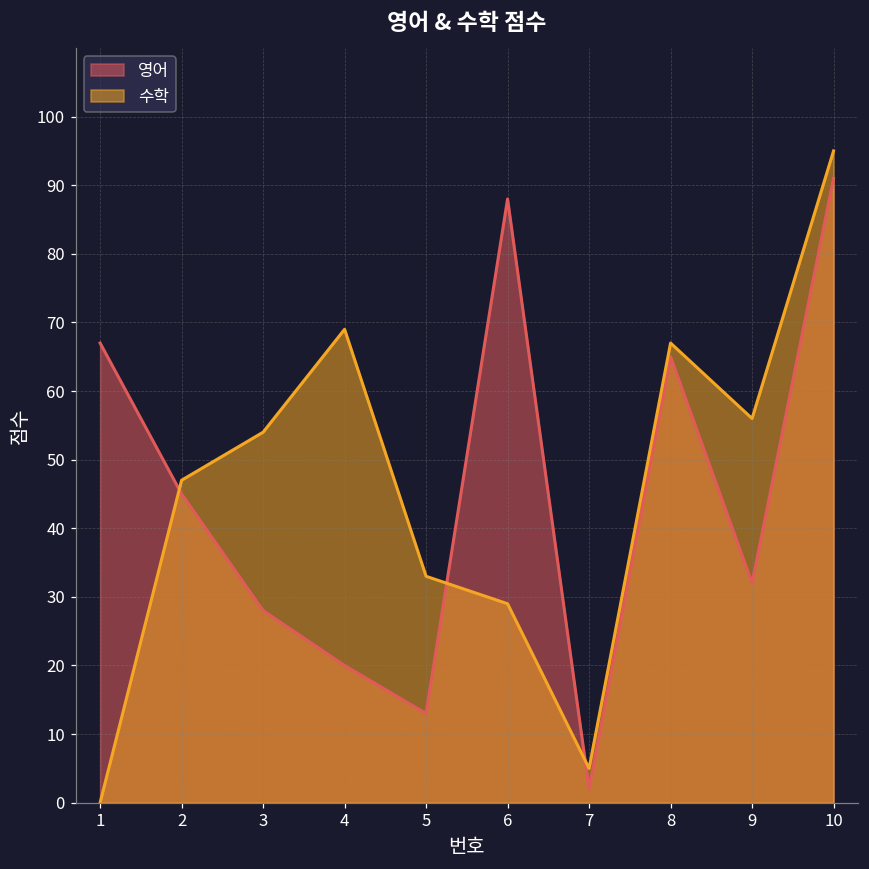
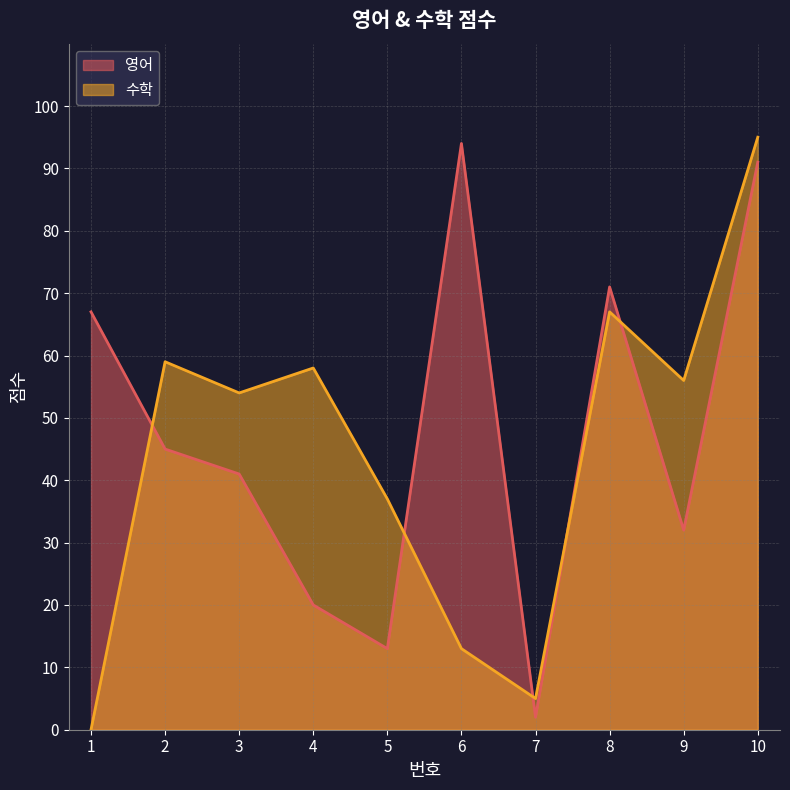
수학, 2: 47 -> 59
영어, 3: 28 -> 41
수학, 4: 69 -> 58
수학, 5: 33 -> 37
영어, 6: 88 -> 94
수학, 6: 29 -> 13
영어, 8: 65 -> 71
